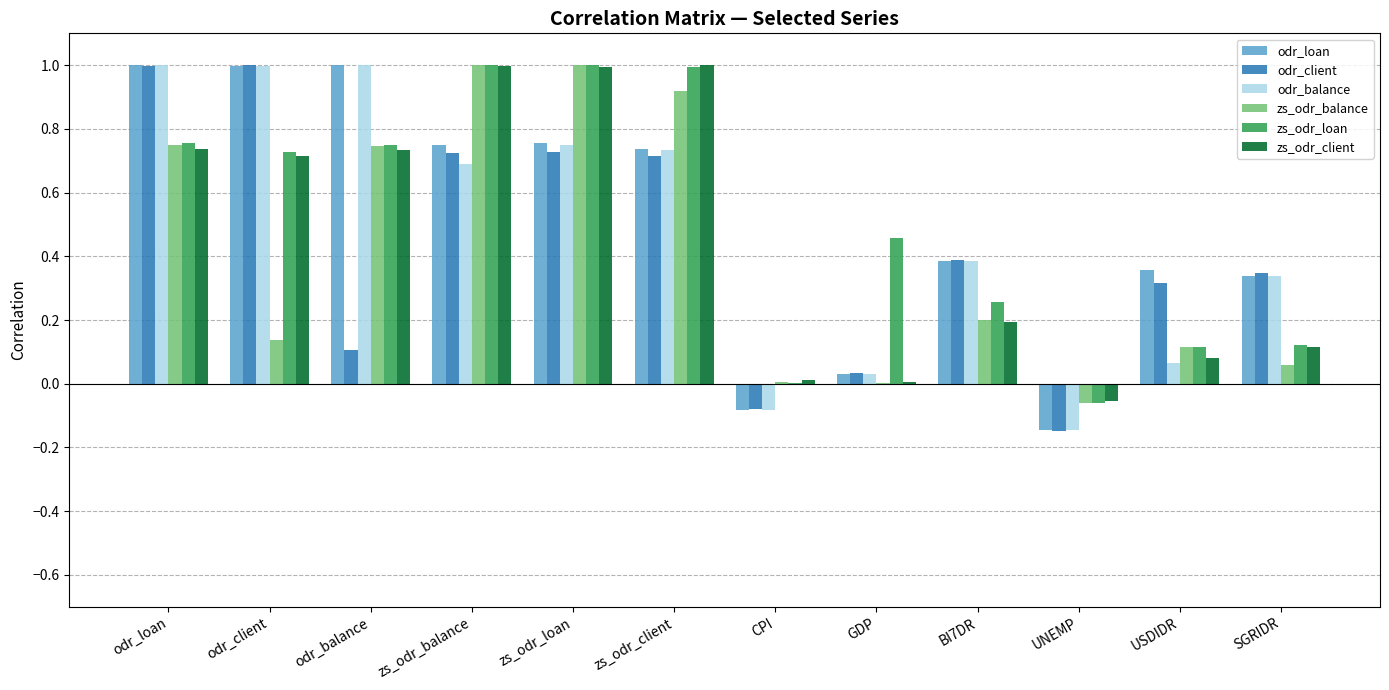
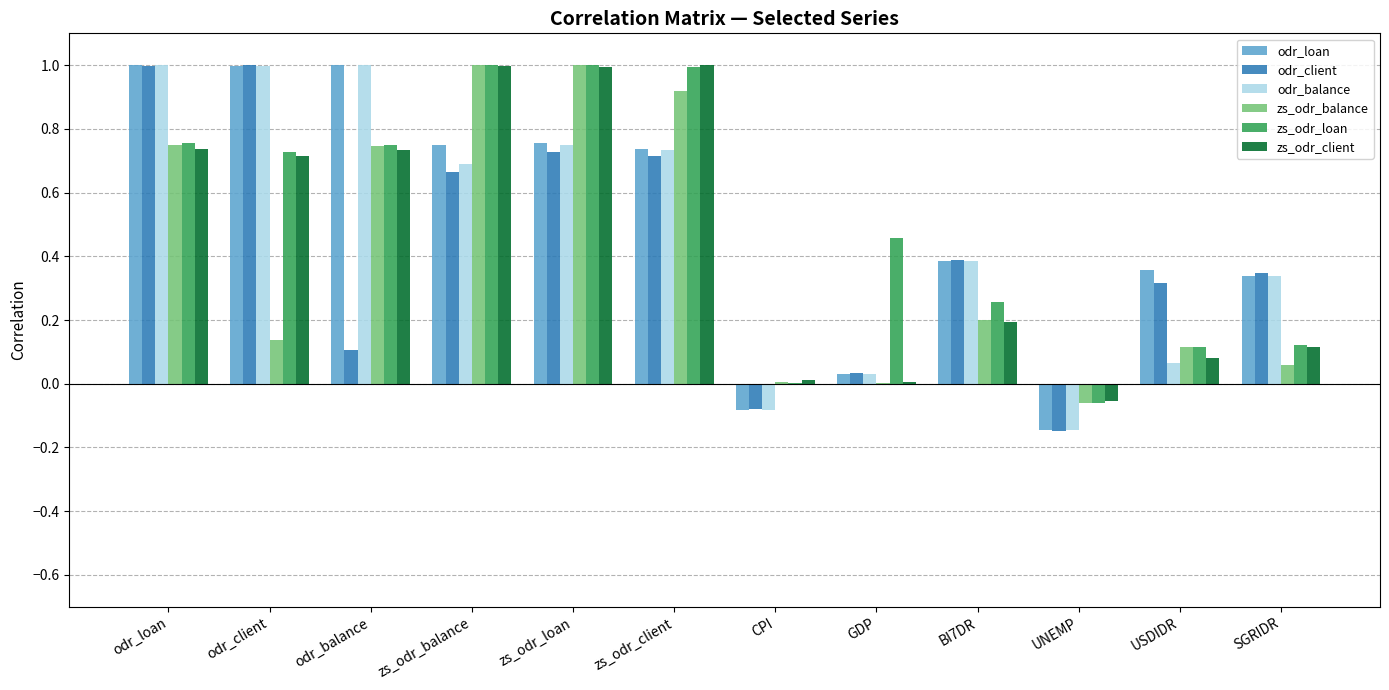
odr_client, zs_odr_balance: 0.72 -> 0.66
